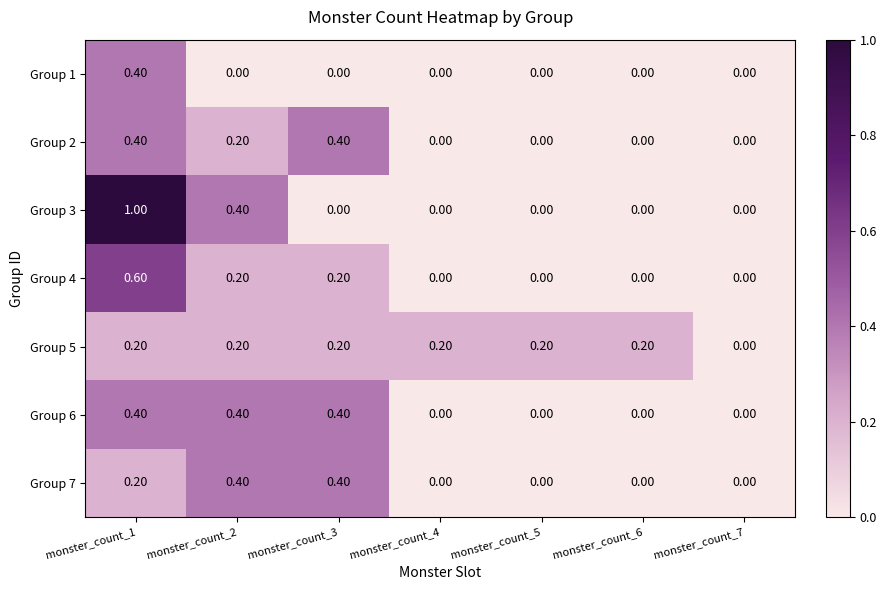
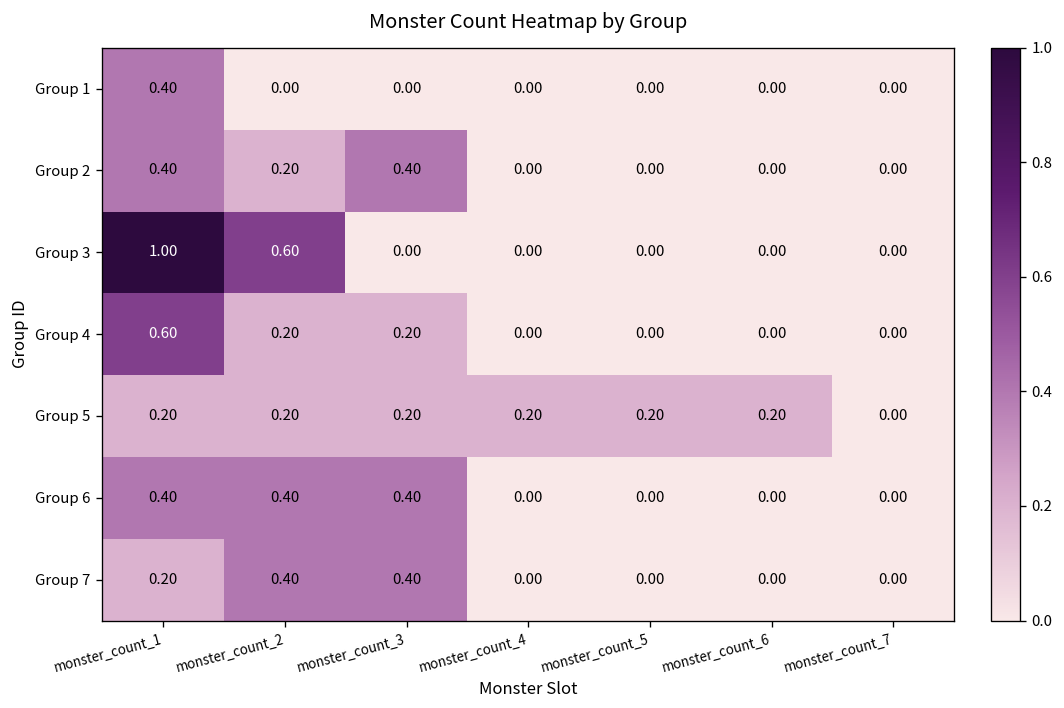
Group 3, monster_count_2: 0.40 -> 0.60
